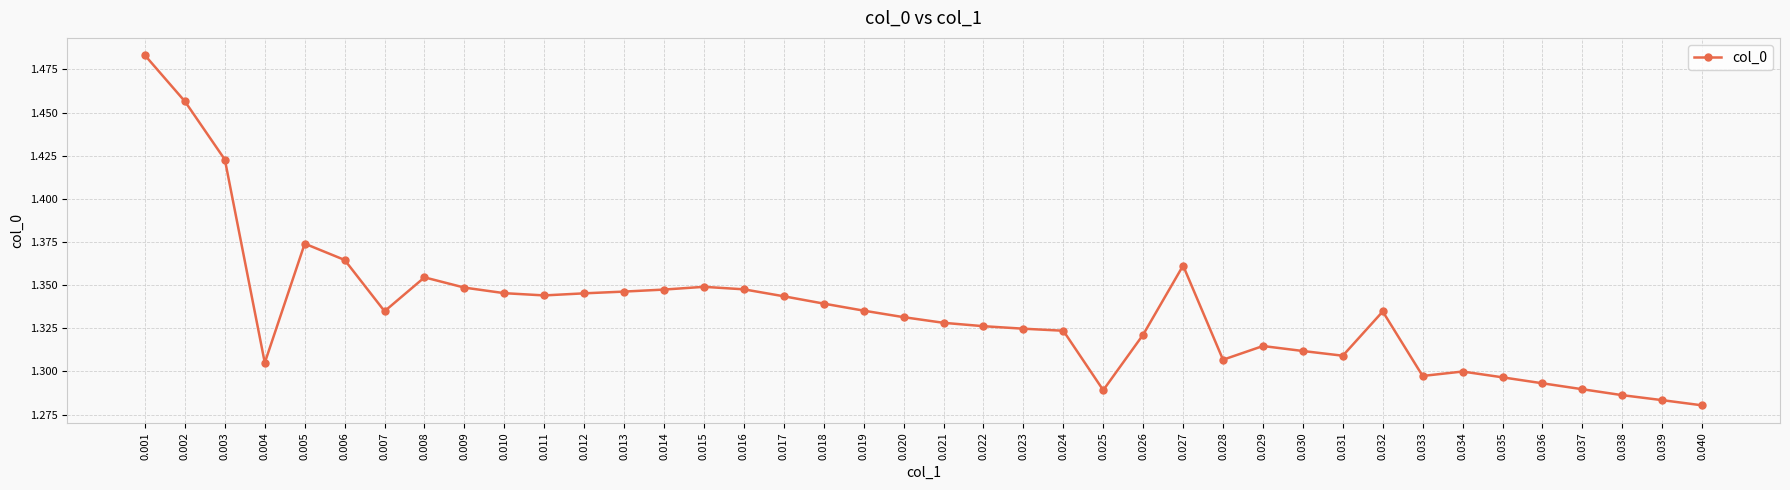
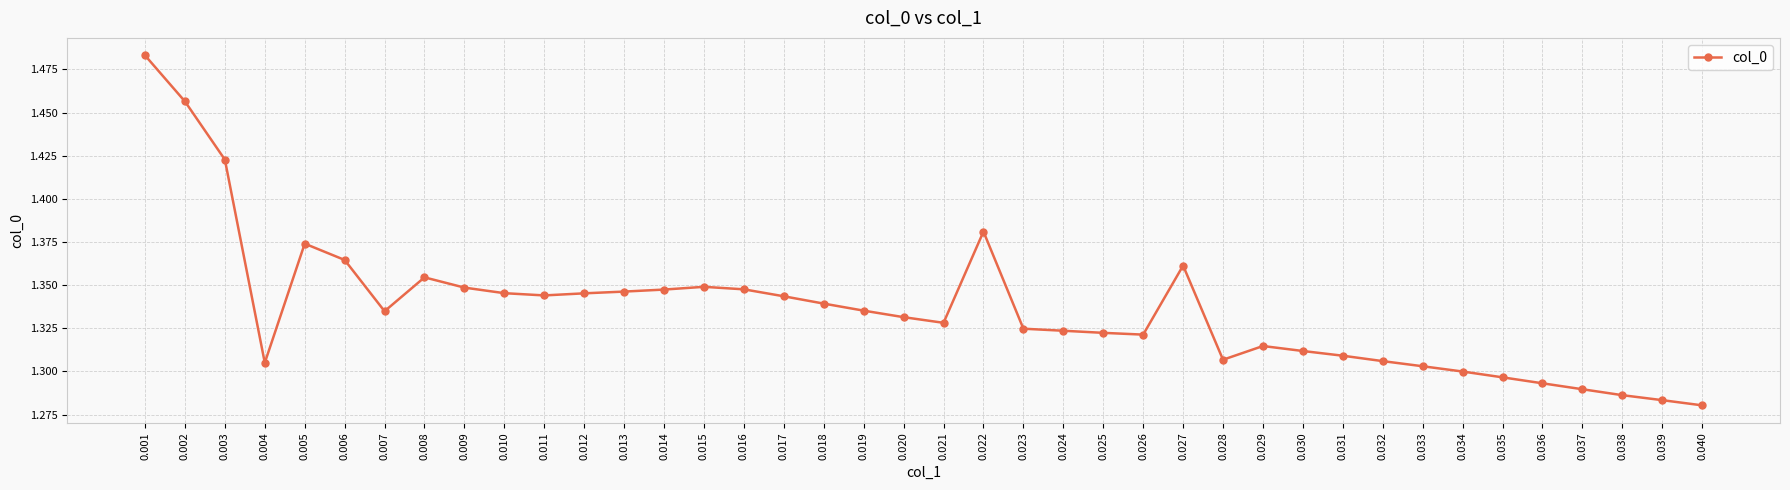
0.022: 1.326 -> 1.381
0.025: 1.289 -> 1.322
0.032: 1.335 -> 1.306
0.033: 1.297 -> 1.303
